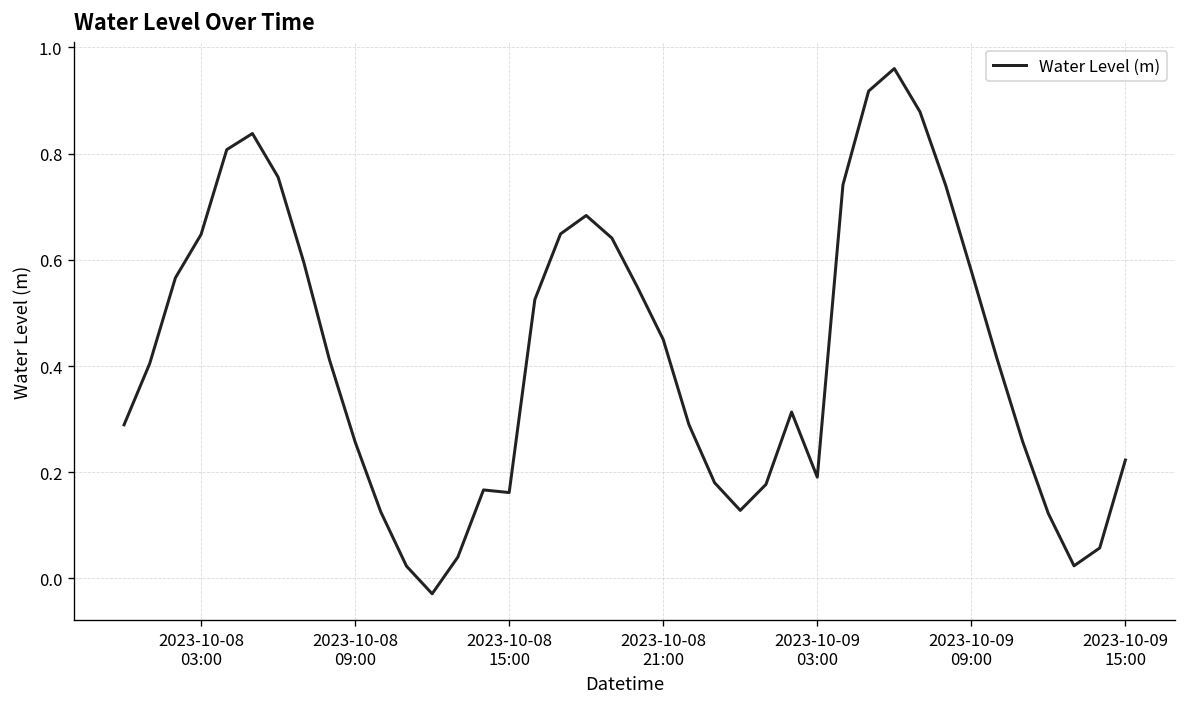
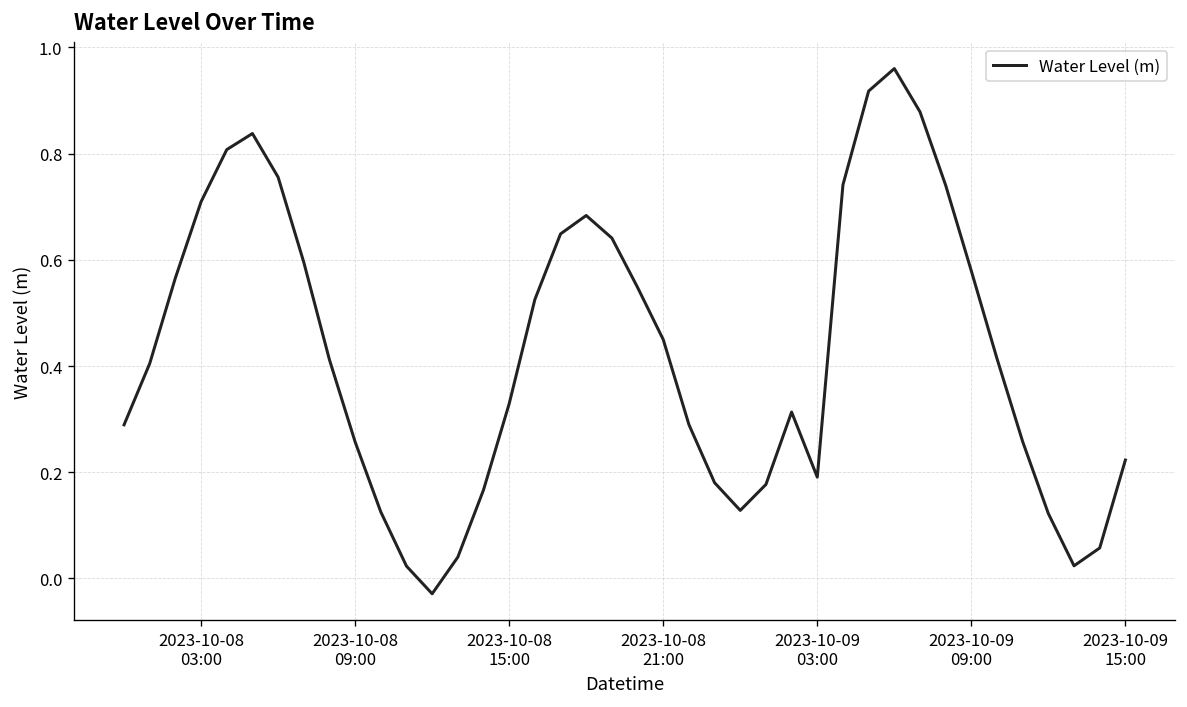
2023-10-08 03:00: 0.65 -> 0.71
2023-10-08 15:00: 0.16 -> 0.33
